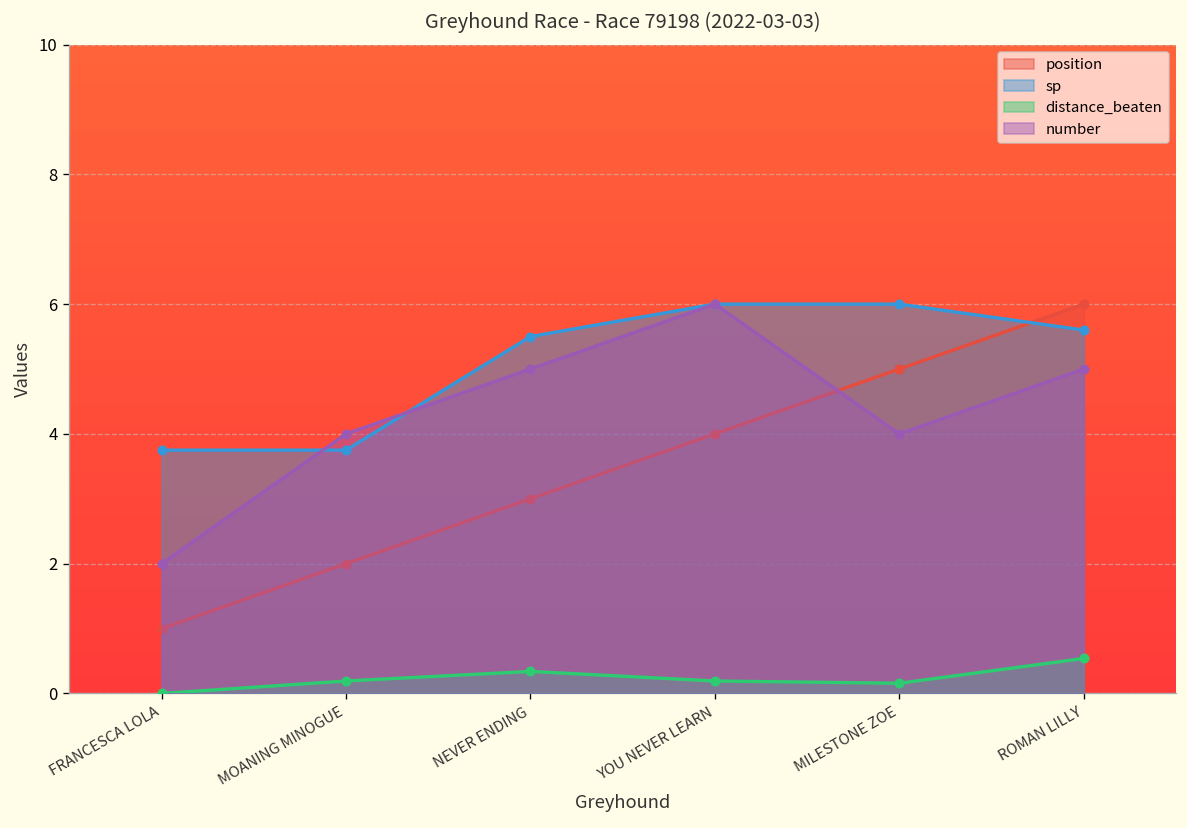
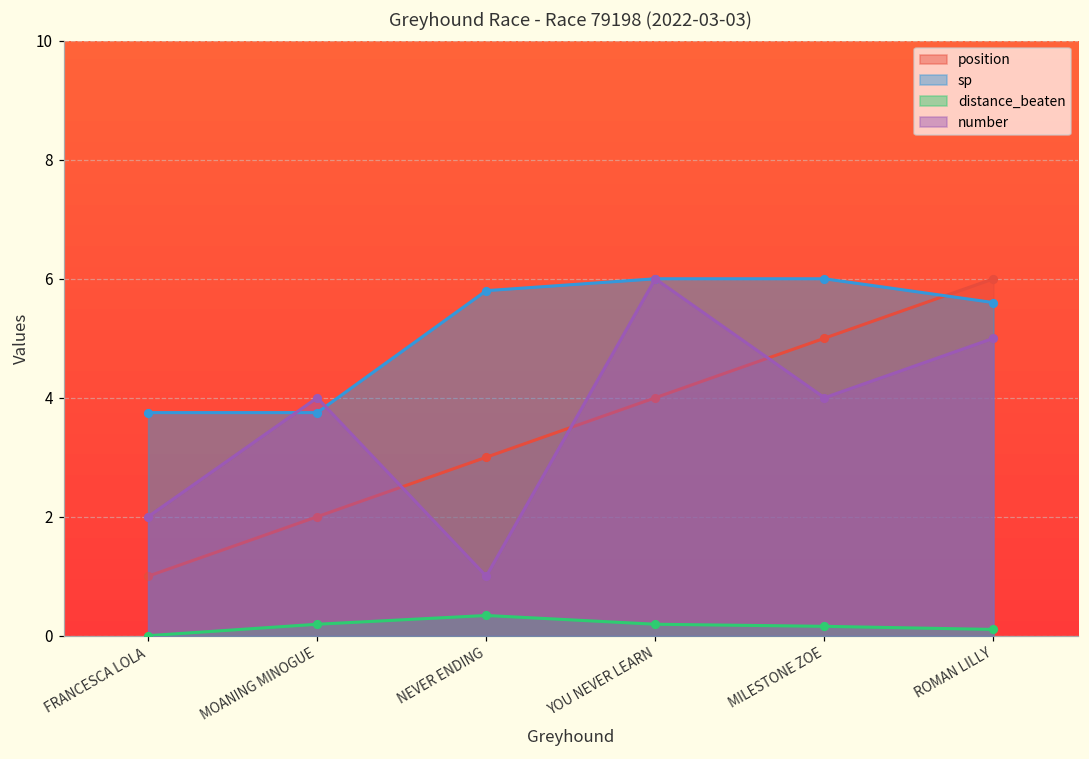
sp, NEVER ENDING: 5.5 -> 5.8
number, NEVER ENDING: 5 -> 1
distance_beaten, ROMAN LILLY: 0.5 -> 0.1
